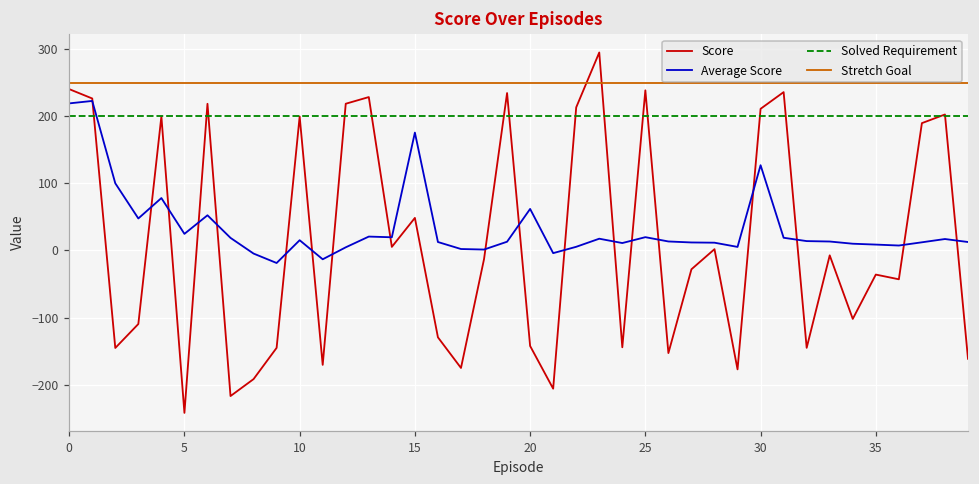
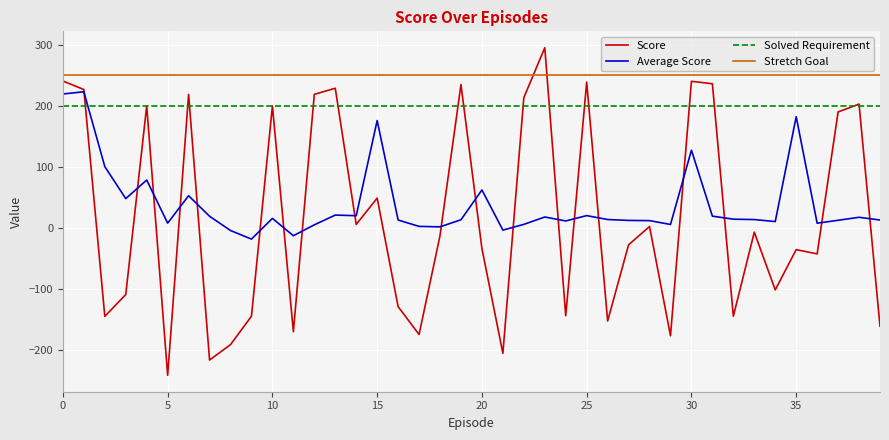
Average Score, 5: 20 -> 10
Score, 20: -140 -> -30
Score, 30: 210 -> 240
Average Score, 35: 10 -> 180
